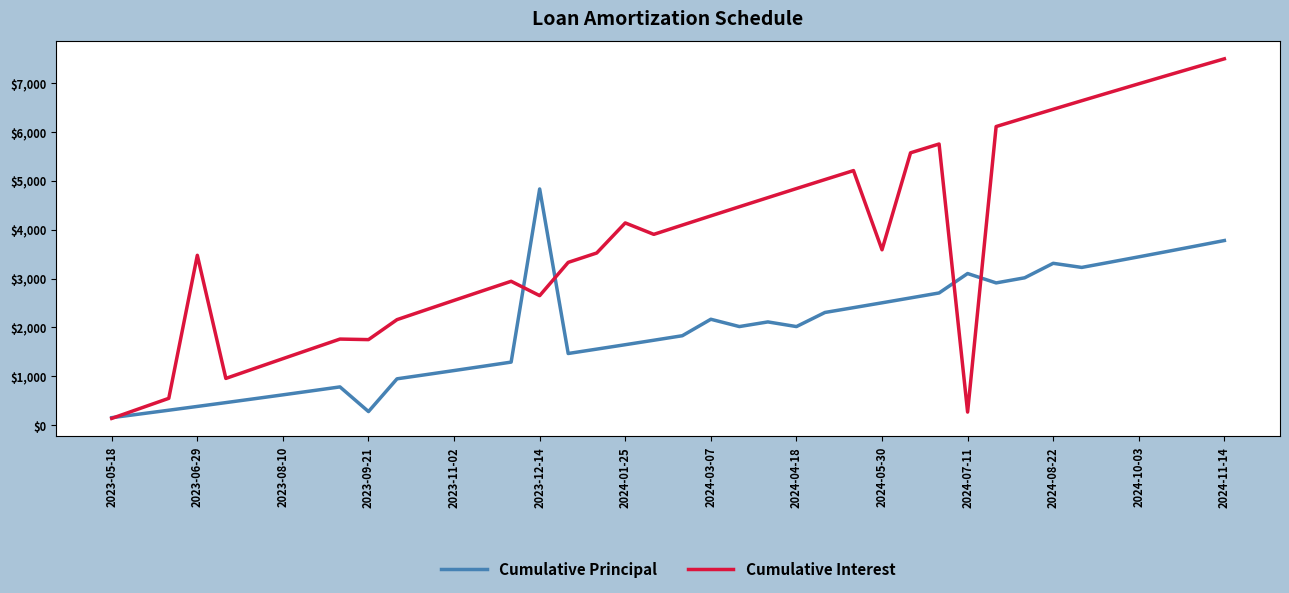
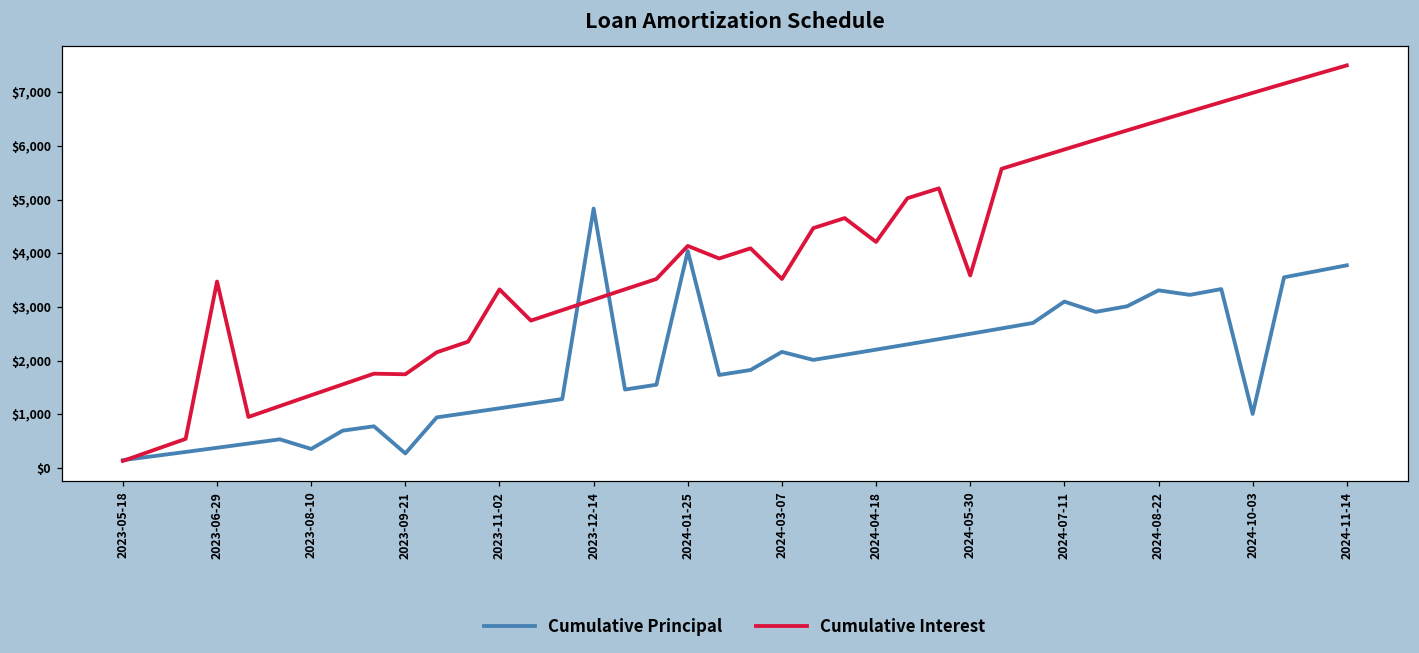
Cumulative Principal, 2023-08-10: $600 -> $400
Cumulative Interest, 2023-11-02: $2,600 -> $3,300
Cumulative Interest, 2023-12-14: $2,600 -> $3,100
Cumulative Principal, 2024-01-25: $1,600 -> $4,000
Cumulative Interest, 2024-03-07: $4,300 -> $3,500
Cumulative Principal, 2024-04-18: $2,000 -> $2,200
Cumulative Interest, 2024-04-18: $4,800 -> $4,200
Cumulative Interest, 2024-07-11: $300 -> $5,900
Cumulative Principal, 2024-10-03: $3,400 -> $1,000
